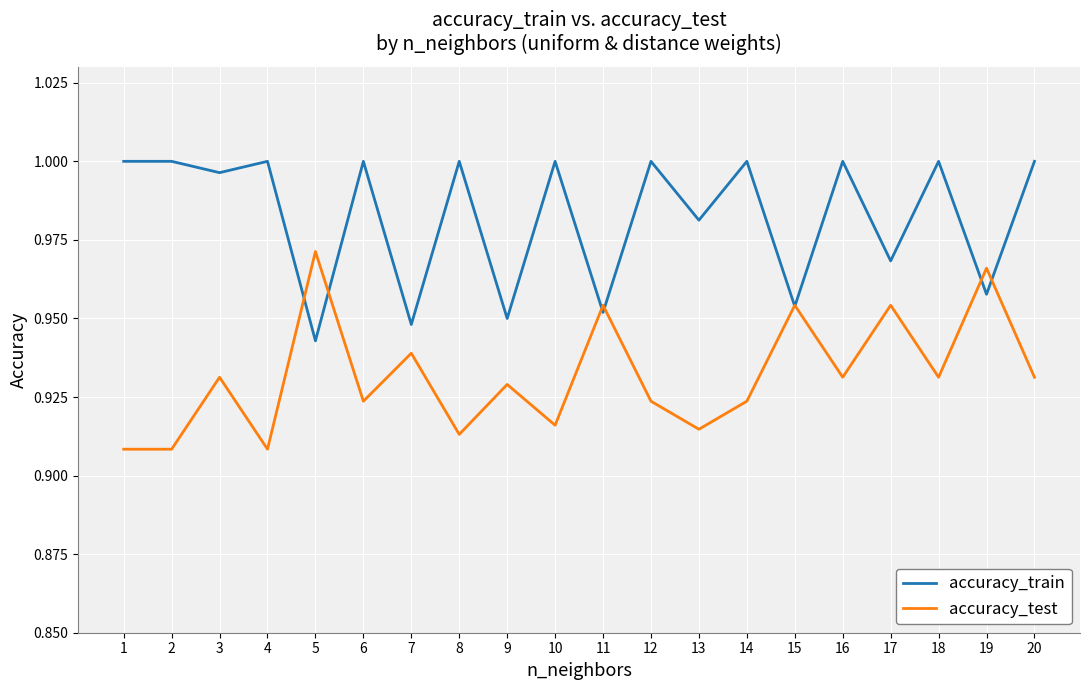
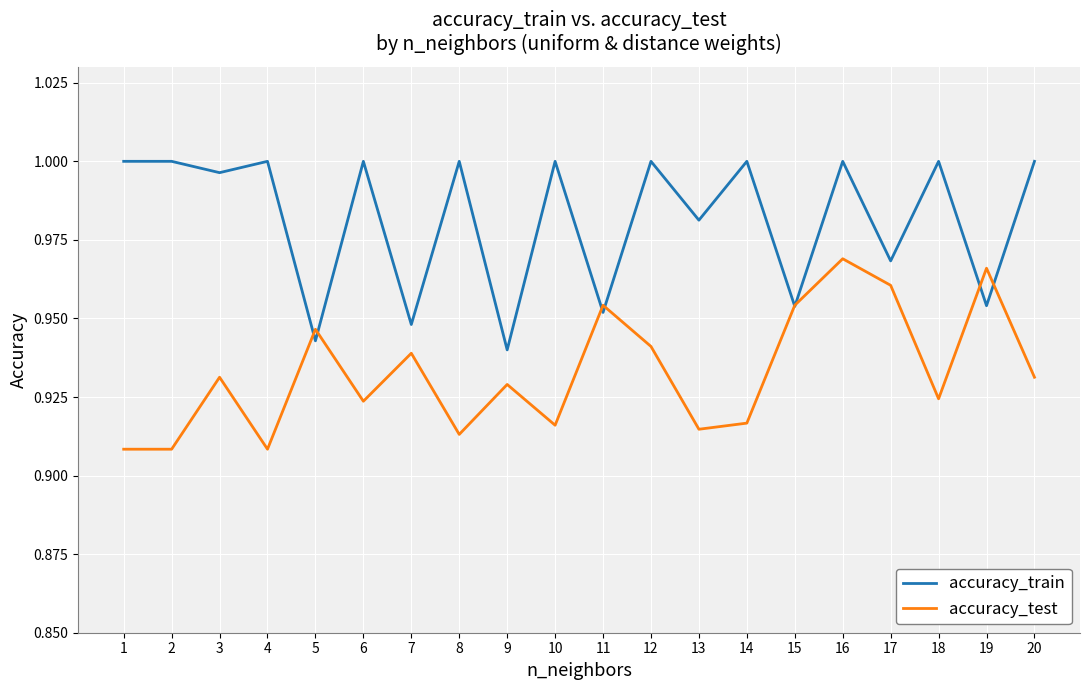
accuracy_test, 5: 0.971 -> 0.947
accuracy_train, 9: 0.95 -> 0.94
accuracy_test, 12: 0.924 -> 0.941
accuracy_test, 14: 0.924 -> 0.917
accuracy_test, 16: 0.931 -> 0.969
accuracy_test, 17: 0.954 -> 0.961
accuracy_test, 18: 0.931 -> 0.924
accuracy_train, 19: 0.958 -> 0.954
